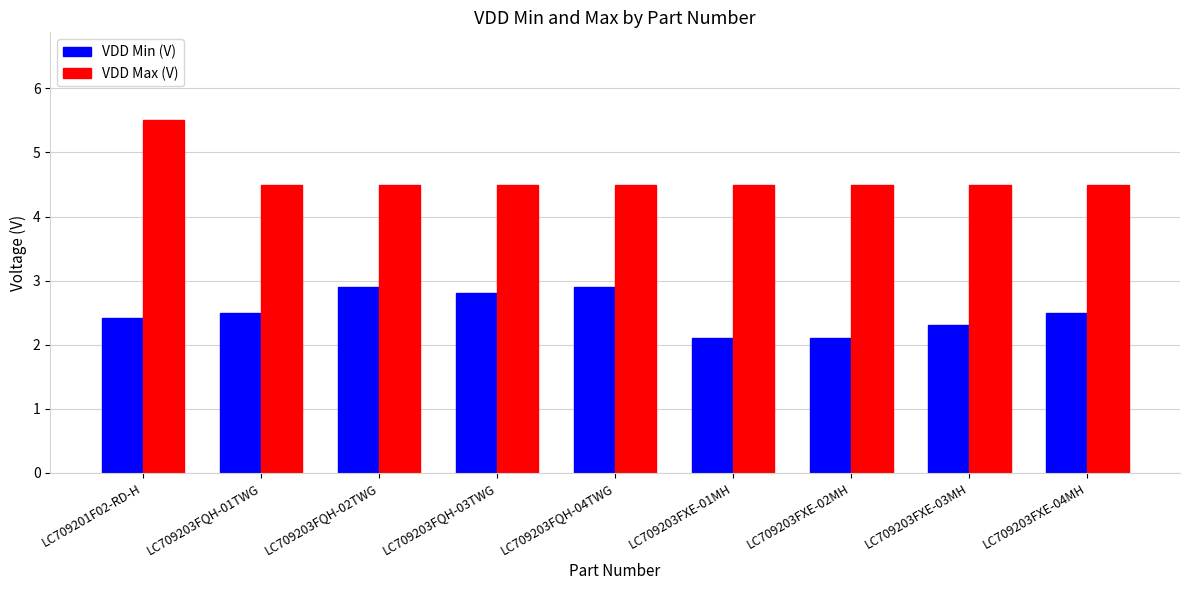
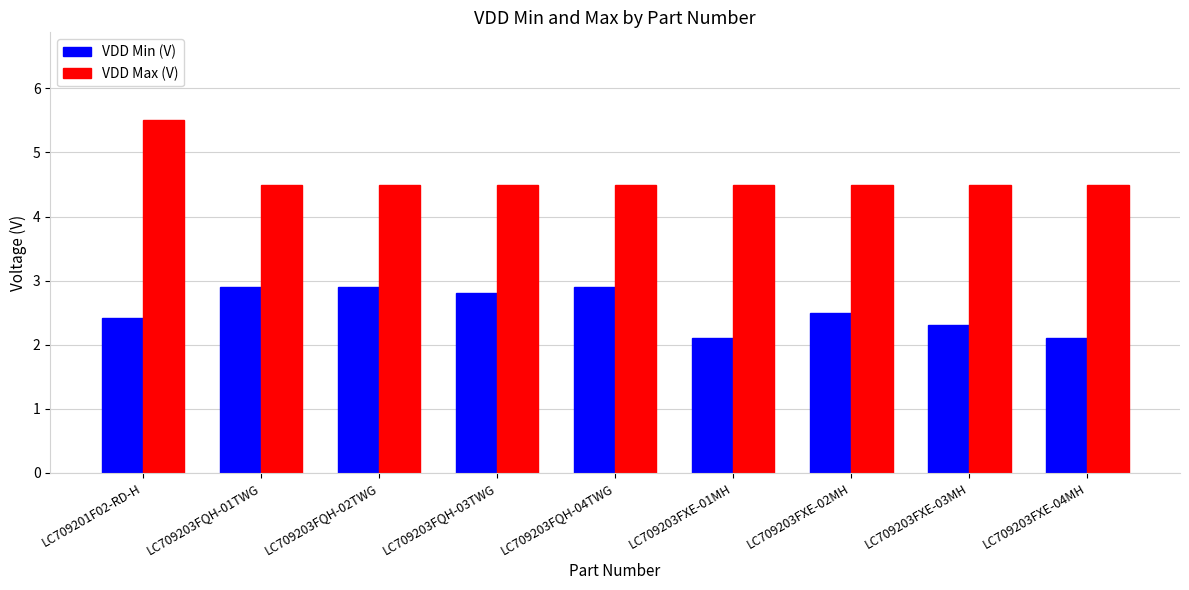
VDD Min (V), LC709203FQH-01TWG: 2.5 -> 2.9
VDD Min (V), LC709203FXE-02MH: 2.1 -> 2.5
VDD Min (V), LC709203FXE-04MH: 2.5 -> 2.1
